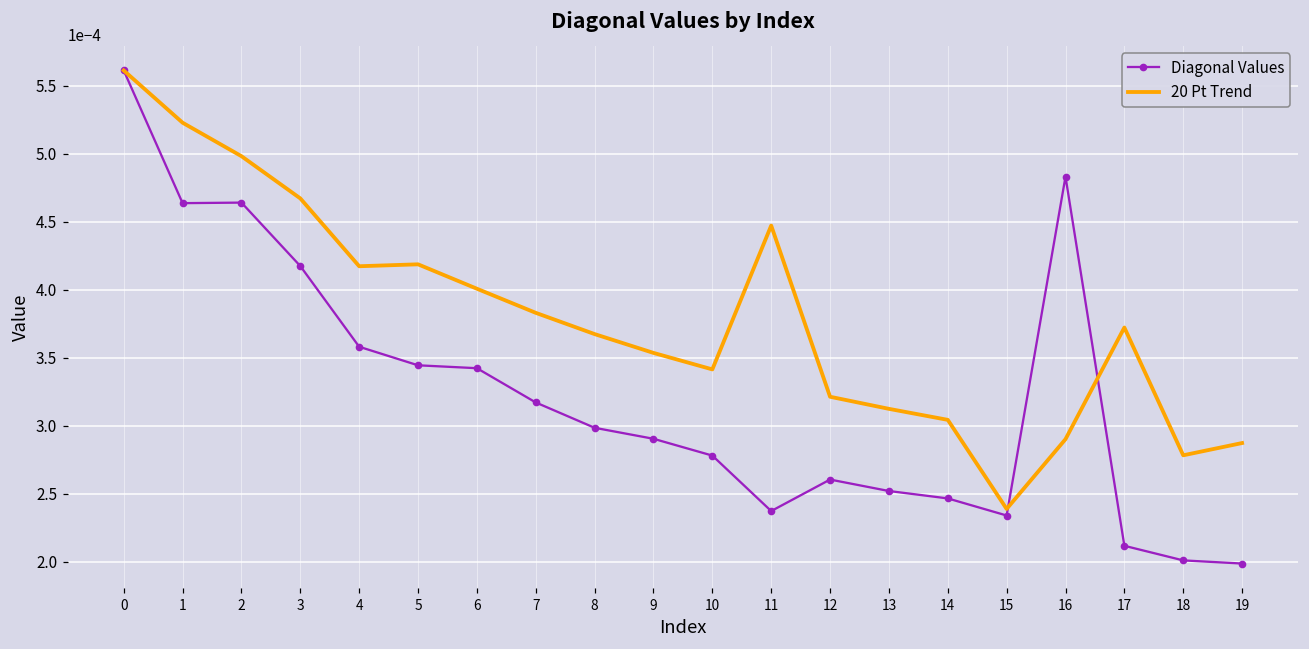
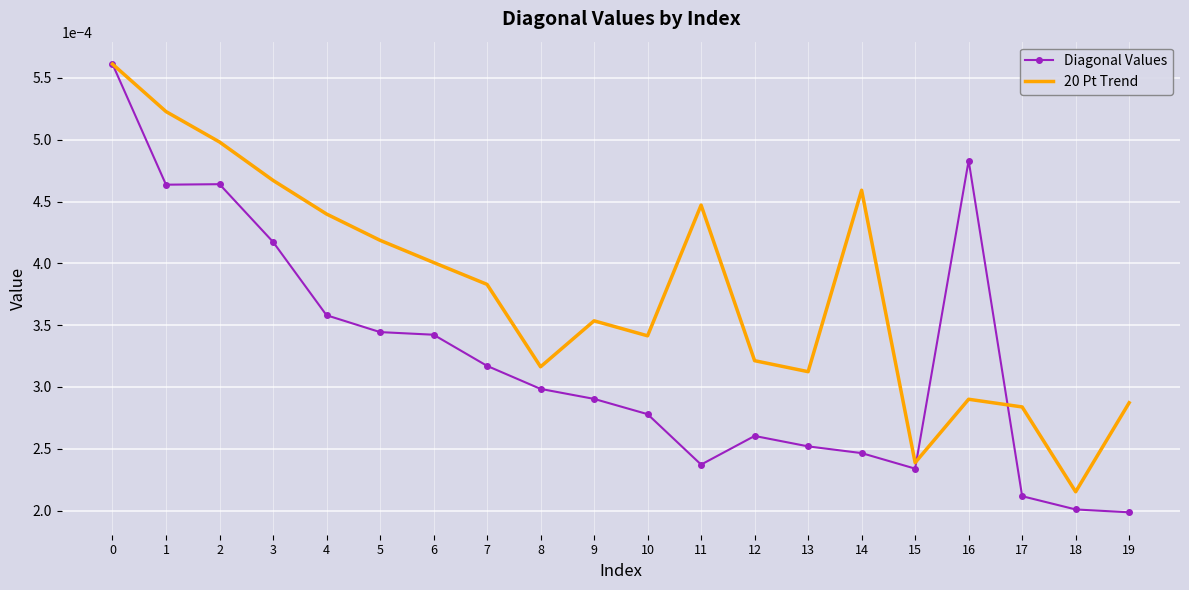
20 Pt Trend, 4: 0.000417 -> 0.000440
20 Pt Trend, 8: 0.000367 -> 0.000316
20 Pt Trend, 14: 0.000304 -> 0.000459
20 Pt Trend, 17: 0.000372 -> 0.000284
20 Pt Trend, 18: 0.000278 -> 0.000215
